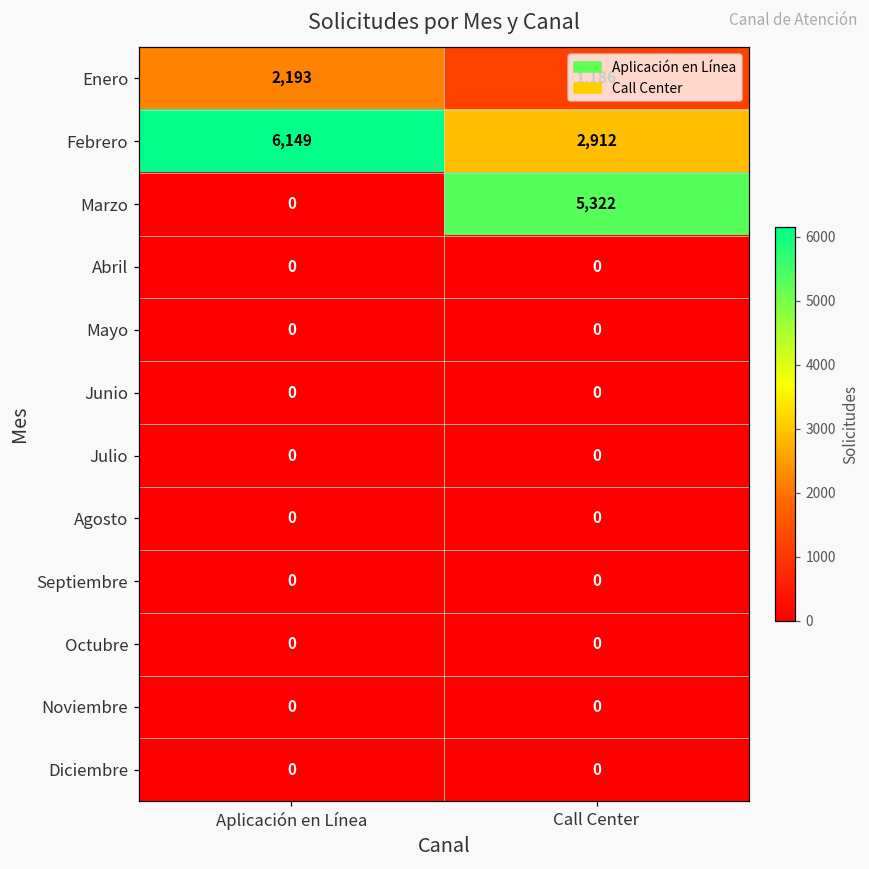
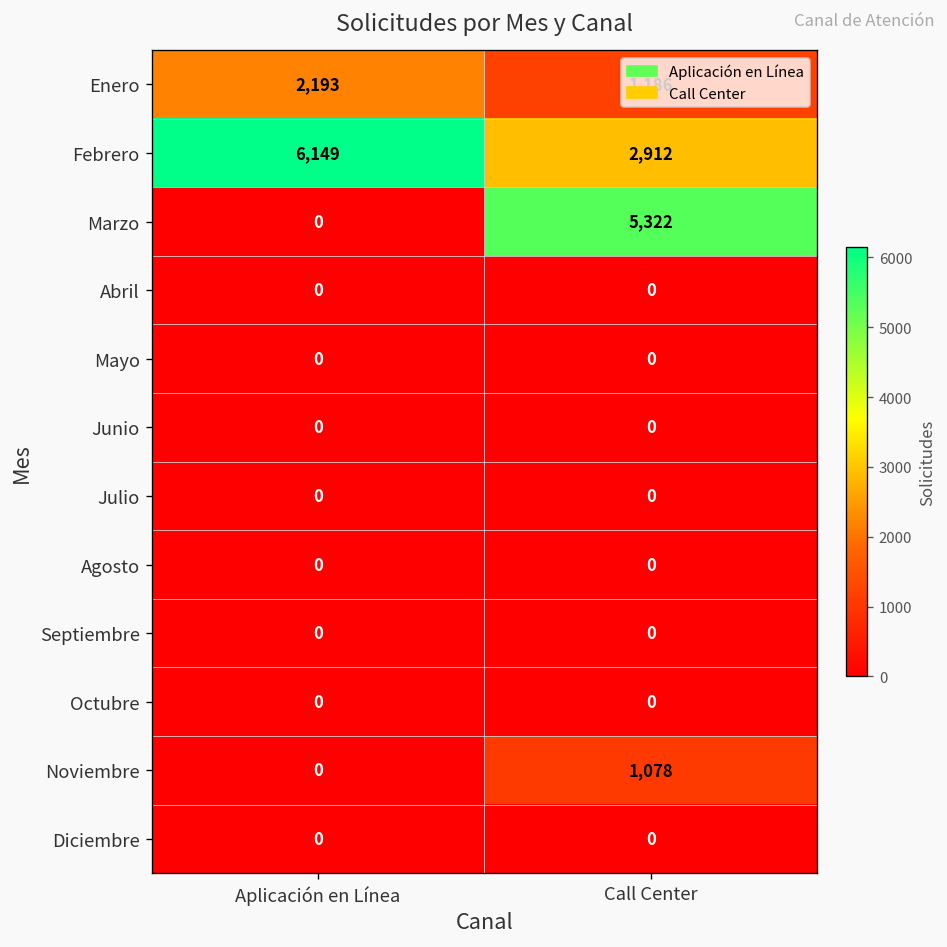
Noviembre, Call Center: 0 -> 1,078
